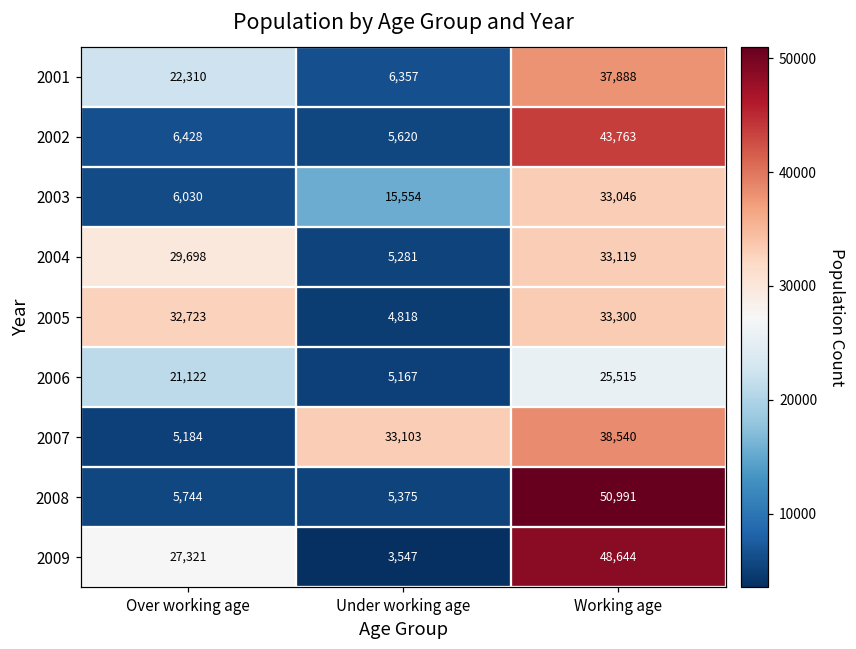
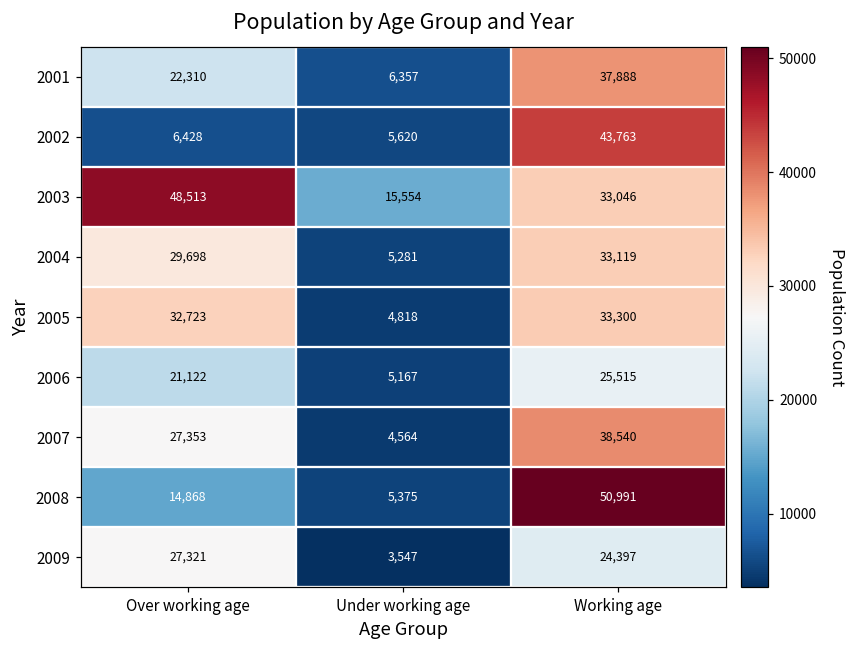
2003, Over working age: 6,030 -> 48,513
2007, Over working age: 5,184 -> 27,353
2007, Under working age: 33,103 -> 4,564
2008, Over working age: 5,744 -> 14,868
2009, Working age: 48,644 -> 24,397
